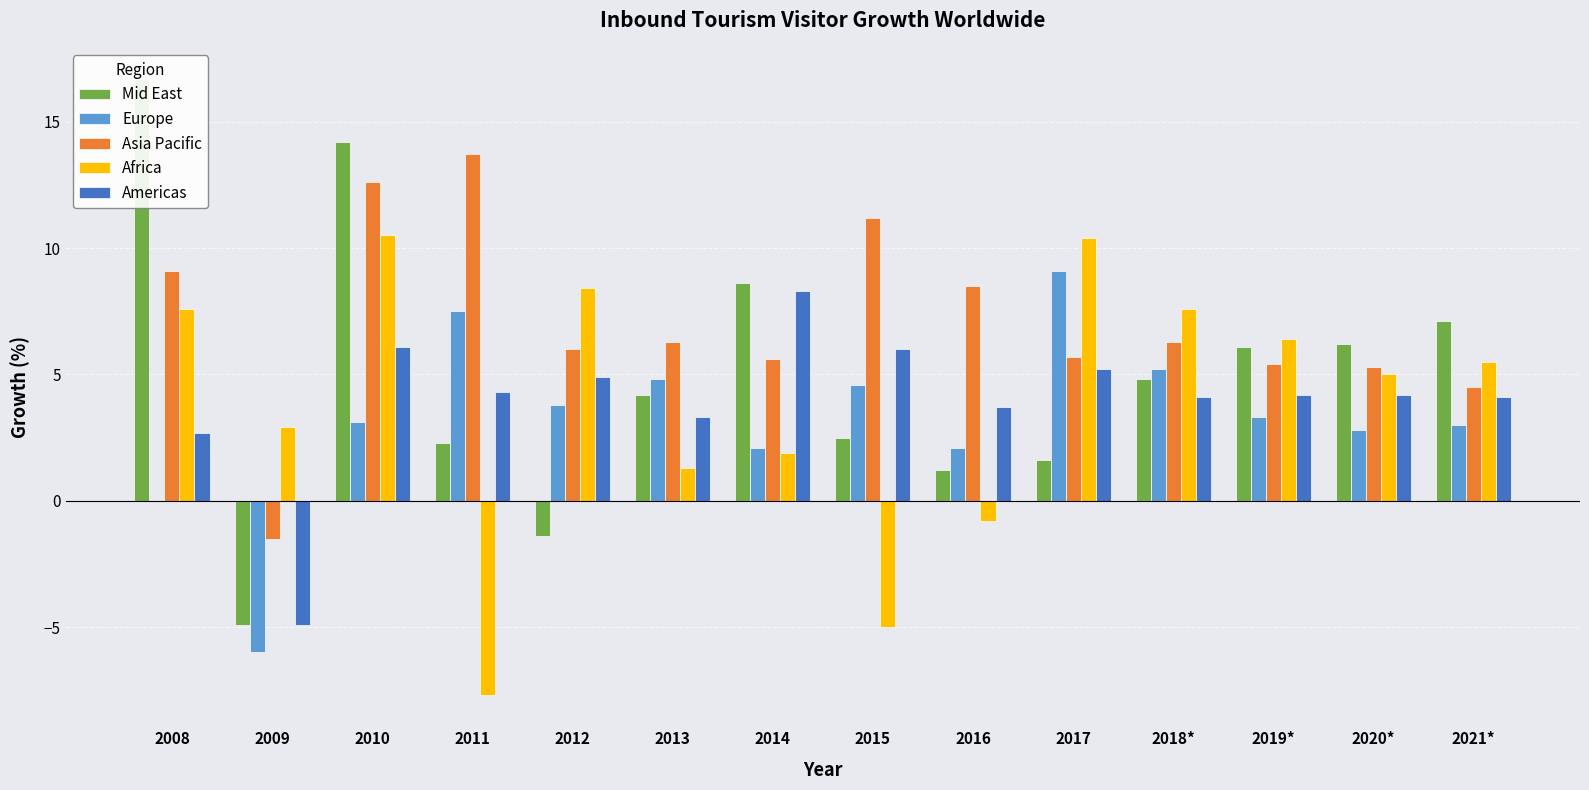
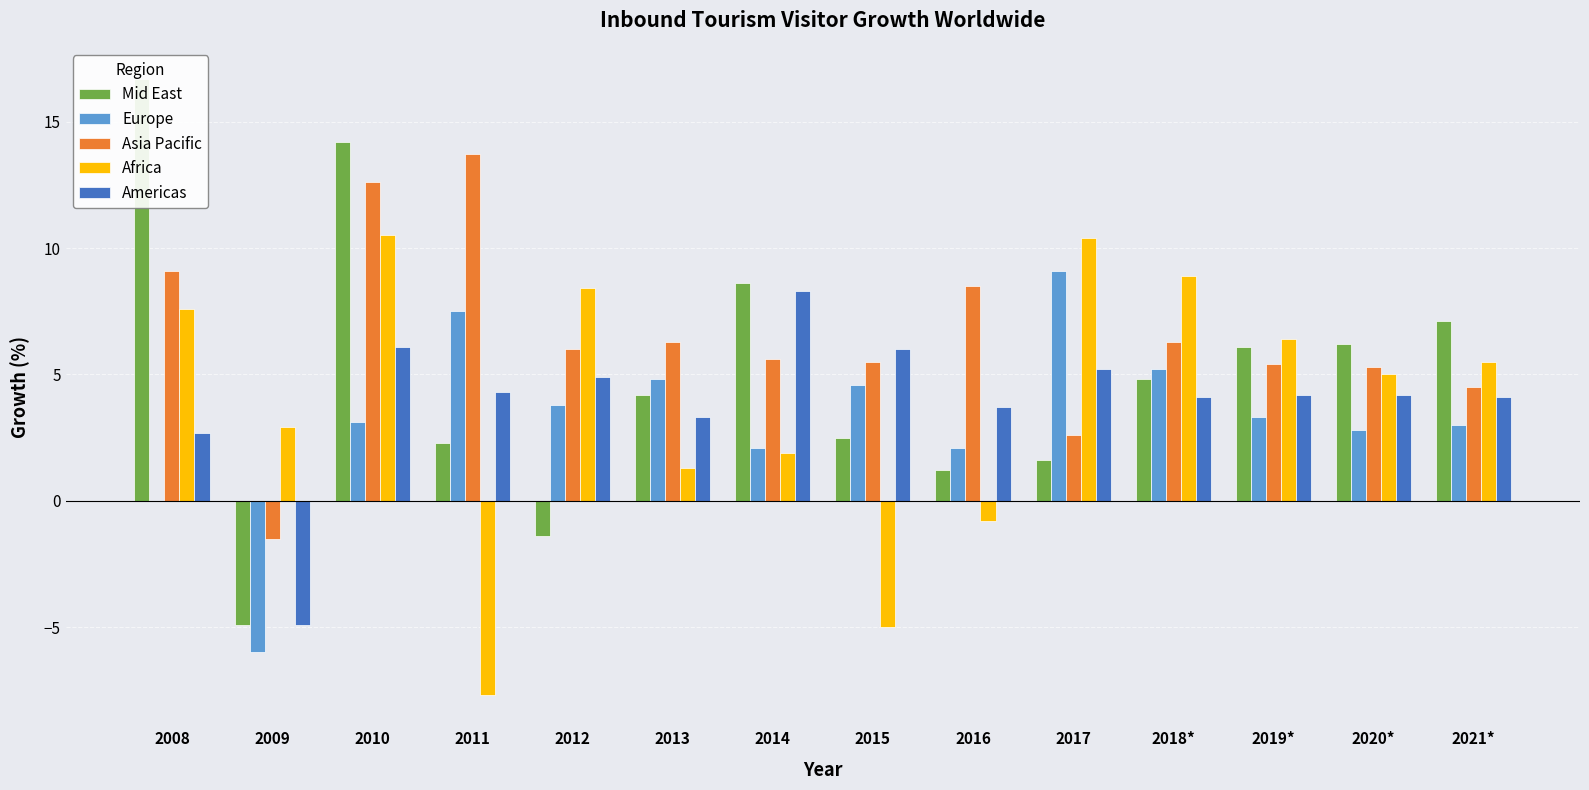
Asia Pacific, 2015: 11.2 -> 5.5
Asia Pacific, 2017: 5.7 -> 2.6
Africa, 2018*: 7.6 -> 8.9
